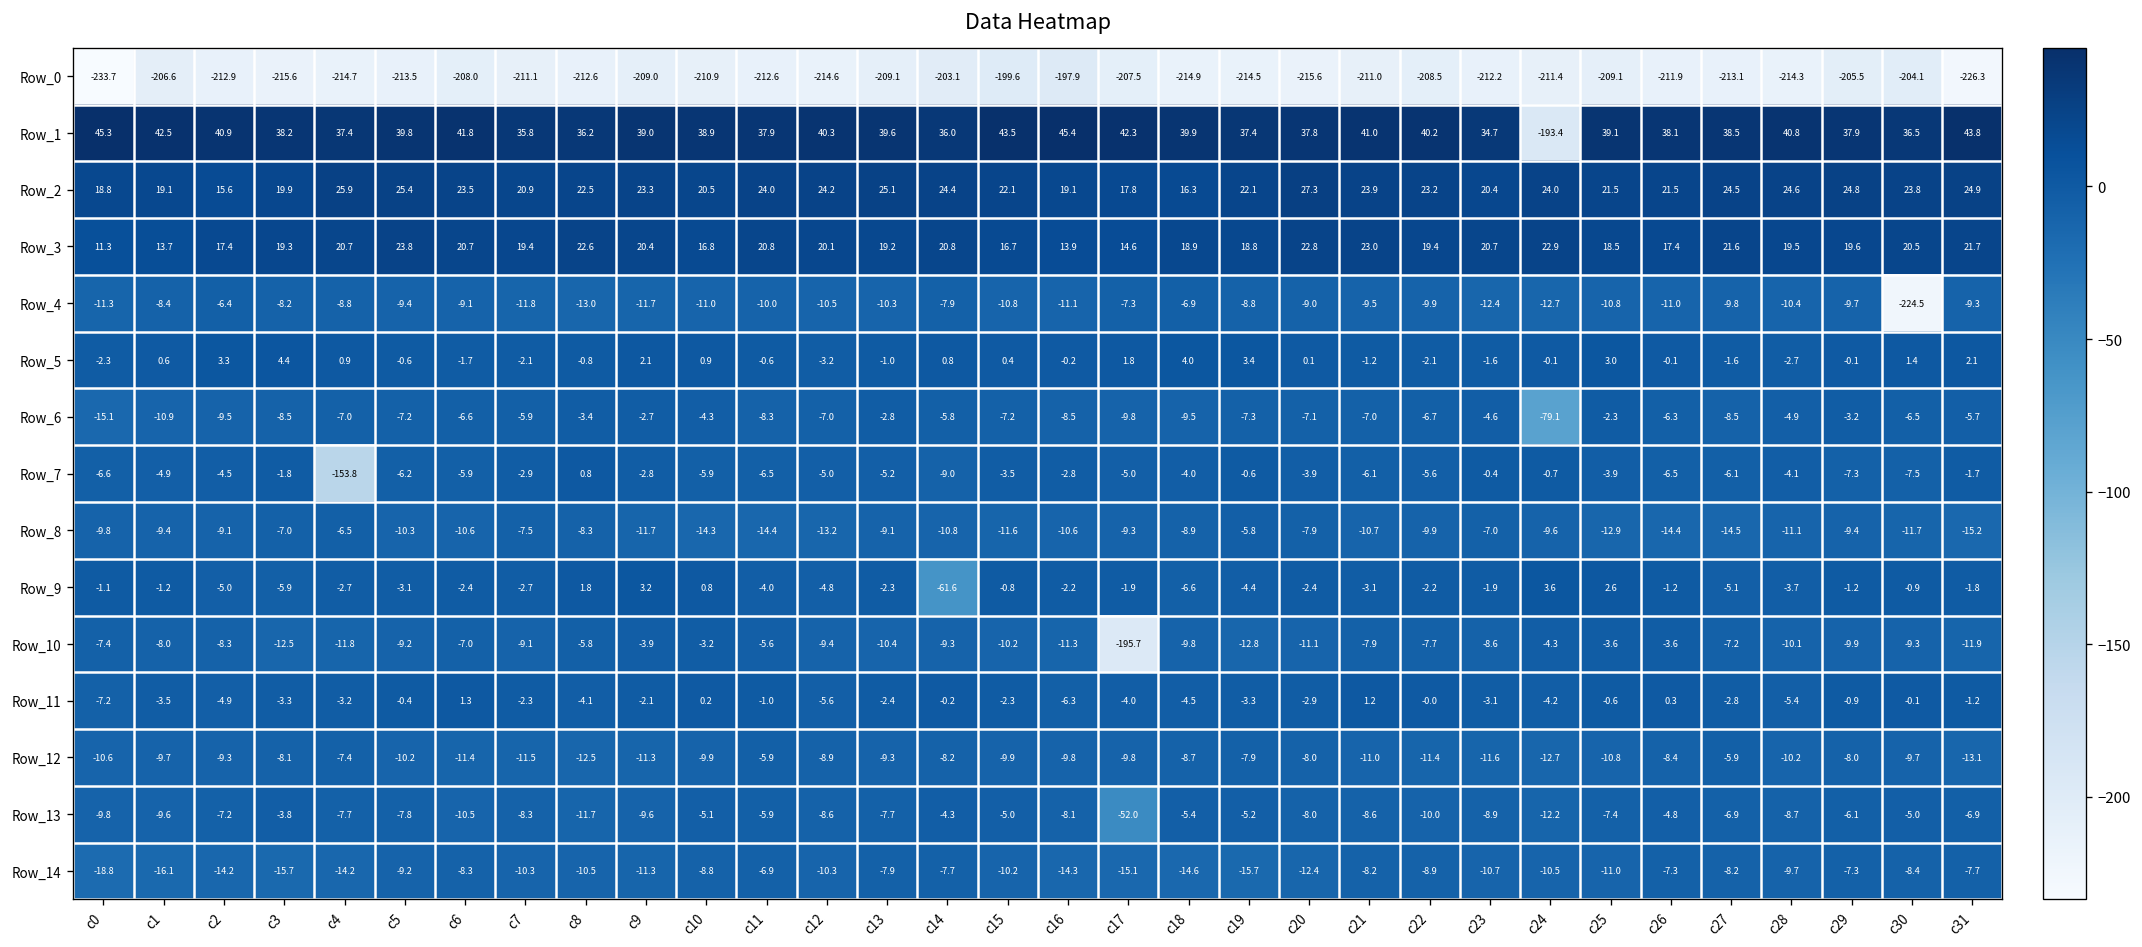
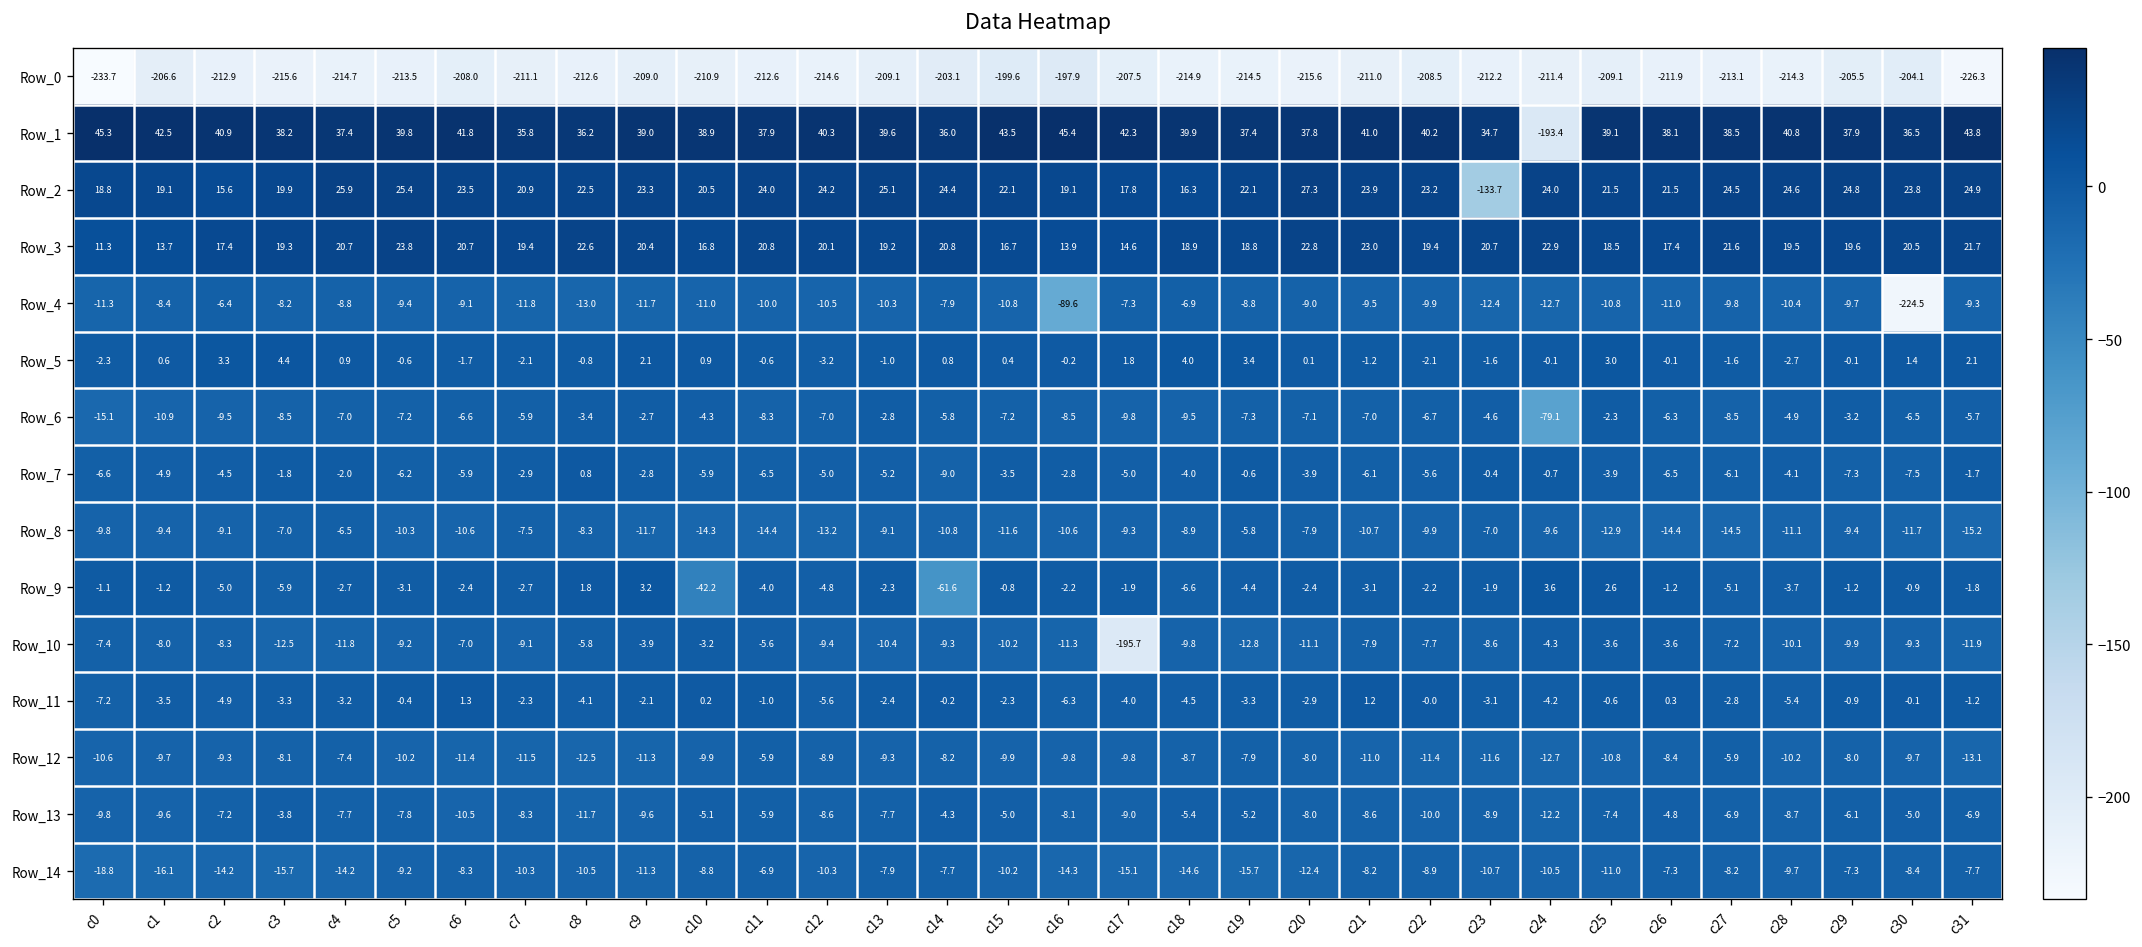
Row_2, c23: 20.4 -> -133.7
Row_4, c16: -11.1 -> -89.6
Row_7, c4: -153.8 -> -2.0
Row_9, c10: 0.8 -> -42.2
Row_13, c17: -52.0 -> -9.0
